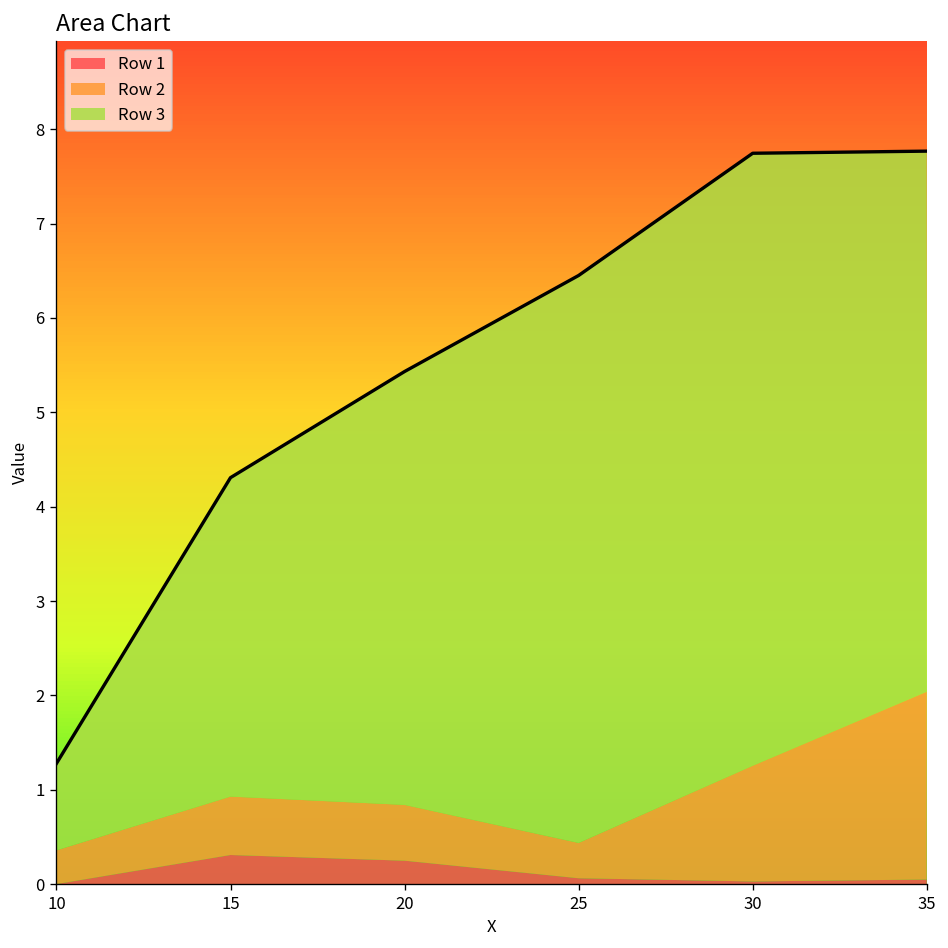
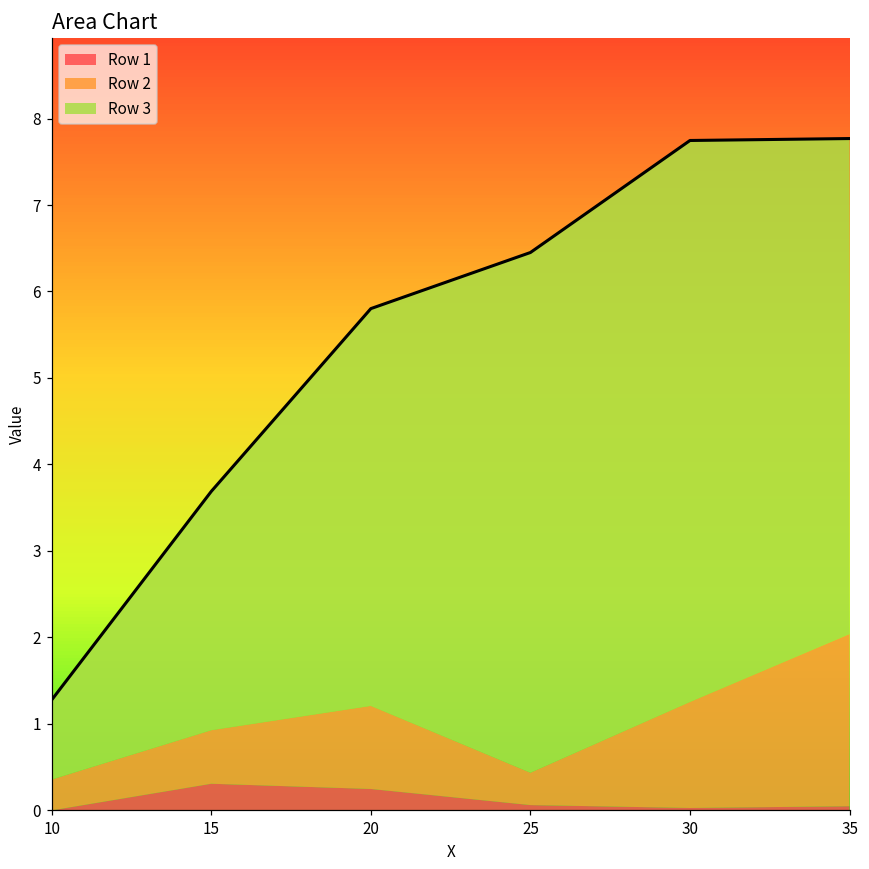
Row 3, 15: 3.4 -> 2.8
Row 2, 20: 0.6 -> 1.0
